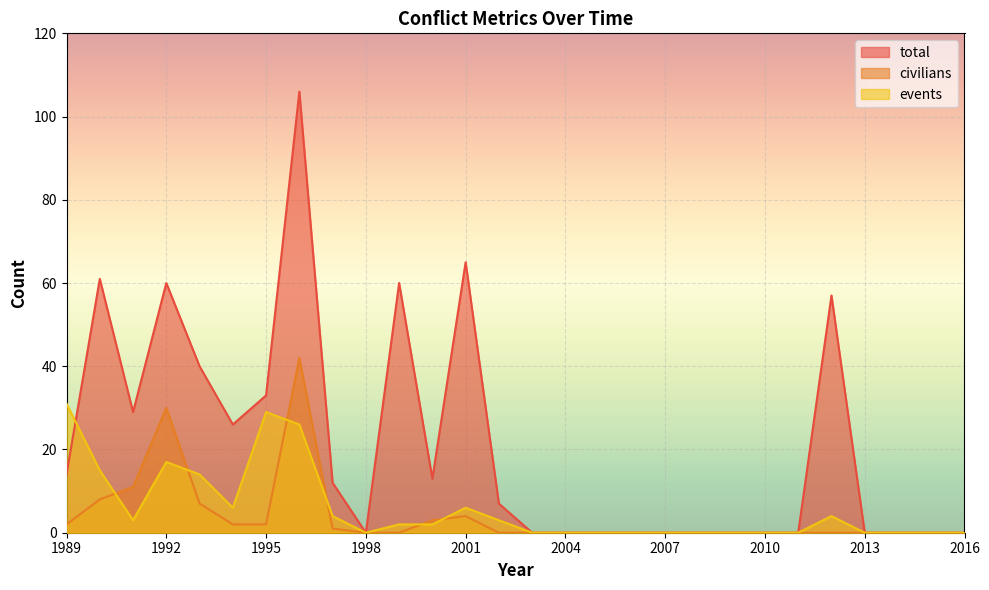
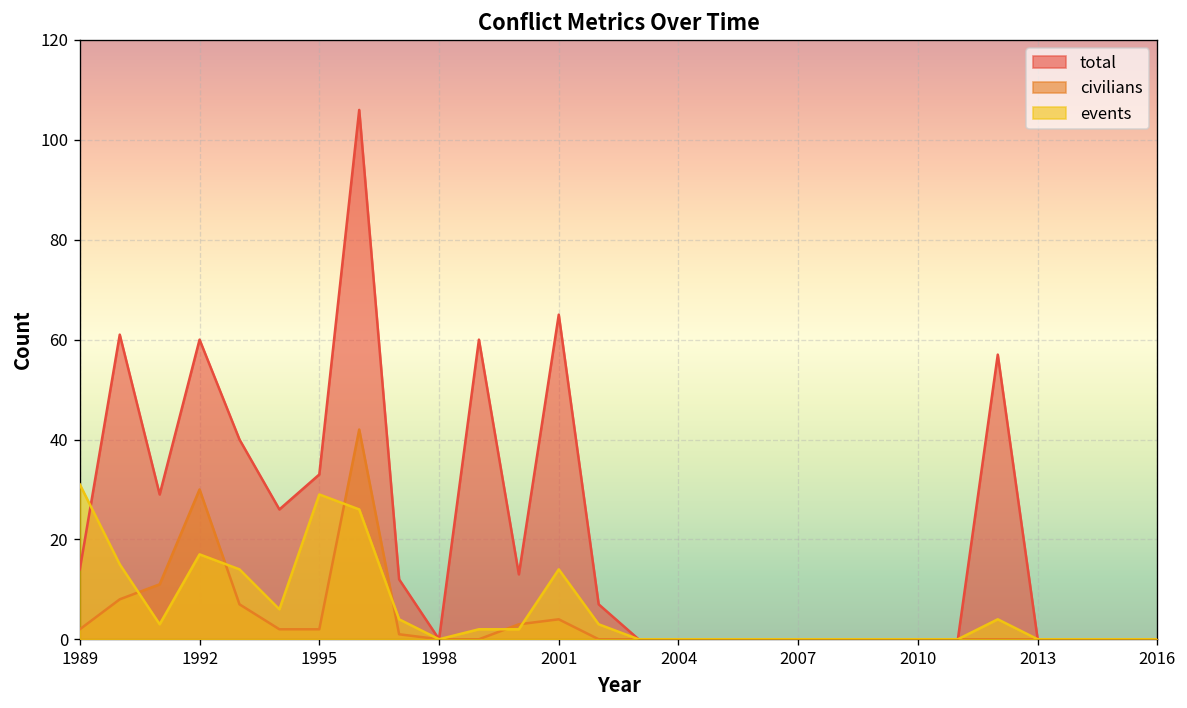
events, 2001: 6 -> 14
